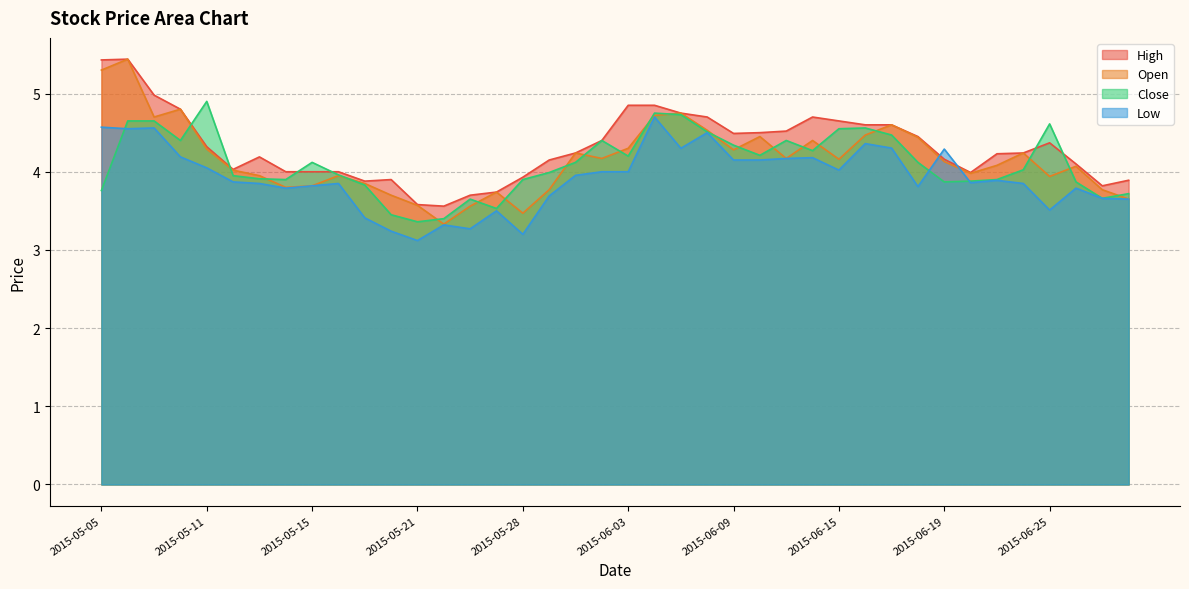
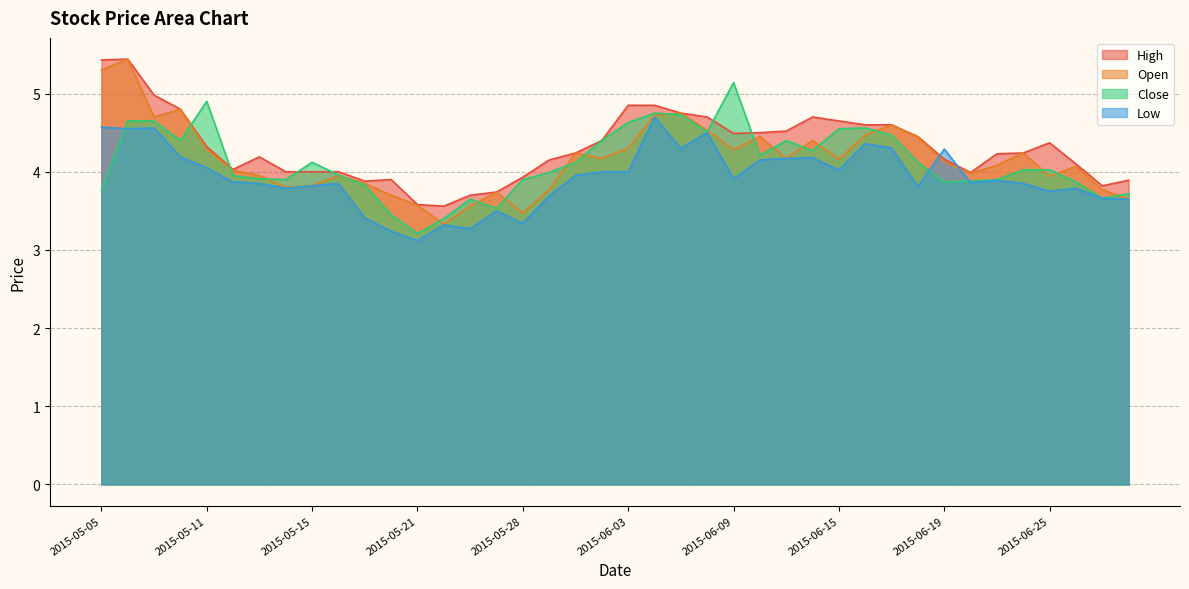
Close, 2015-05-21: 3.4 -> 3.2
Low, 2015-05-28: 3.2 -> 3.3
Close, 2015-06-03: 4.2 -> 4.6
Close, 2015-06-09: 4.3 -> 5.1
Low, 2015-06-09: 4.2 -> 3.9
Close, 2015-06-25: 4.6 -> 4.0
Low, 2015-06-25: 3.5 -> 3.8
